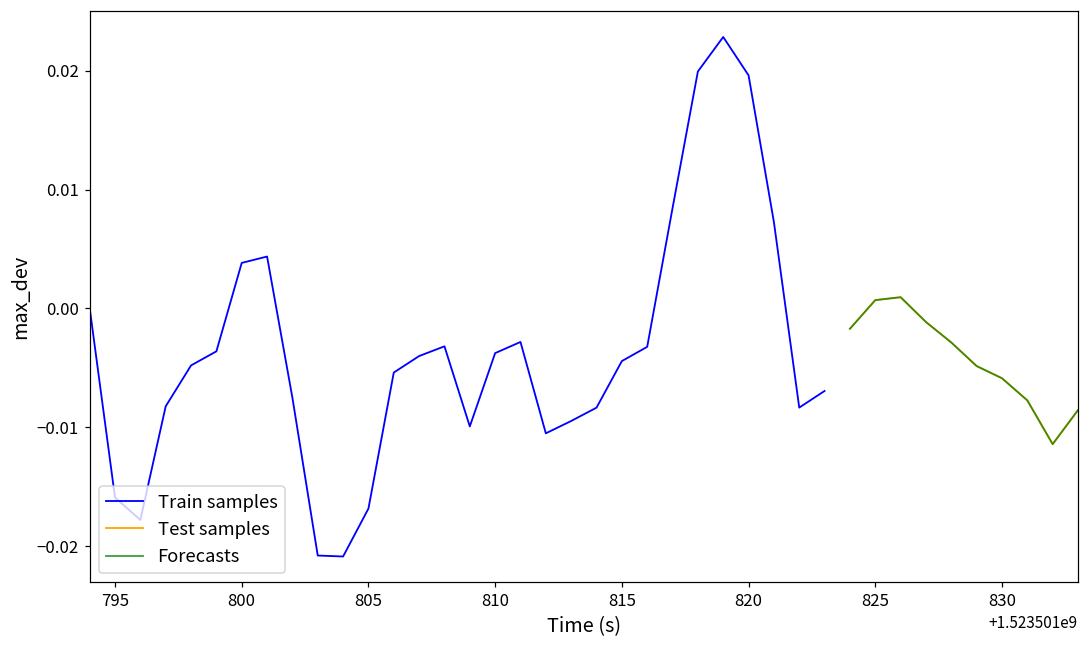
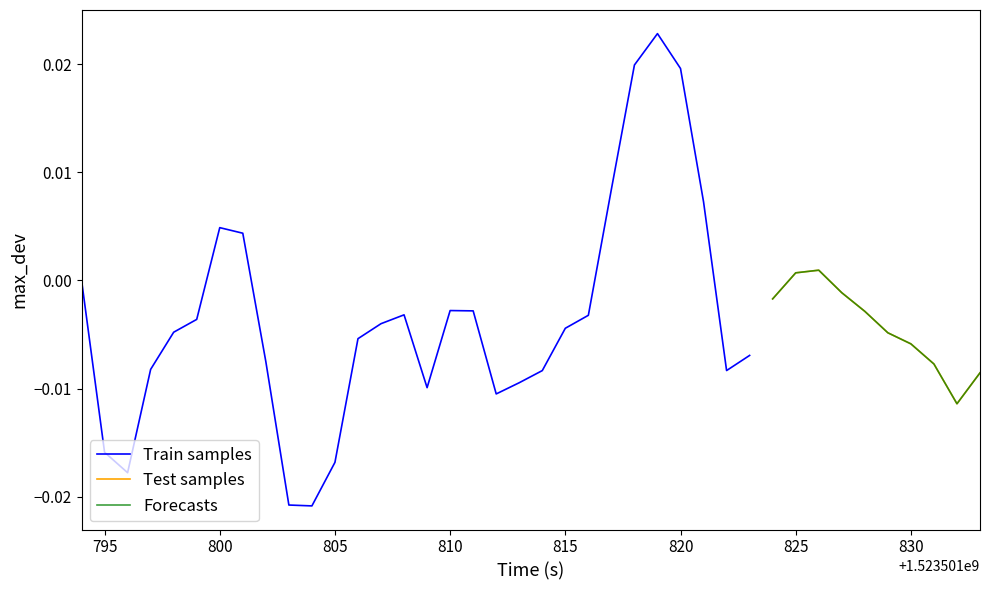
Train samples, 800: 0.0038 -> 0.0049
Train samples, 810: -0.0038 -> -0.0028
